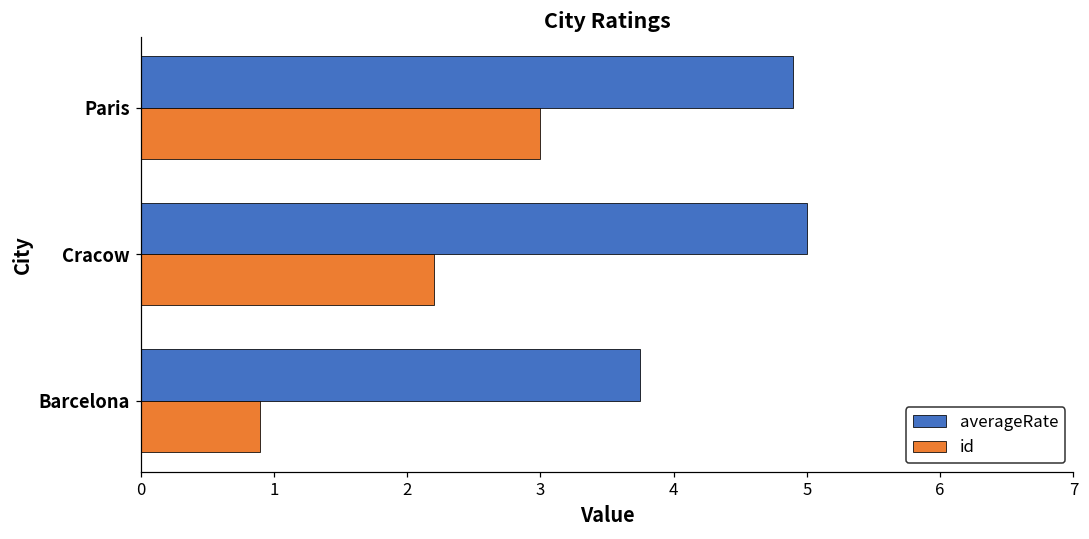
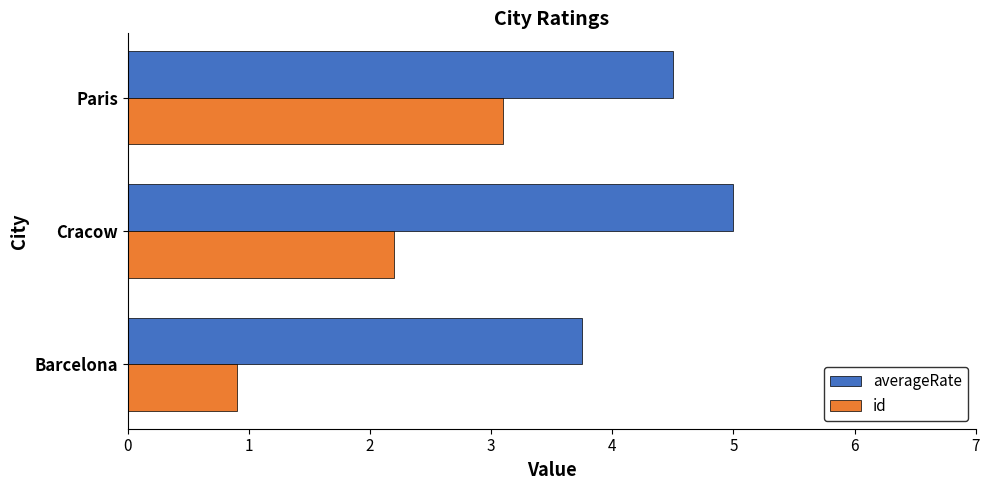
averageRate, Paris: 4.9 -> 4.5
id, Paris: 3.0 -> 3.1
